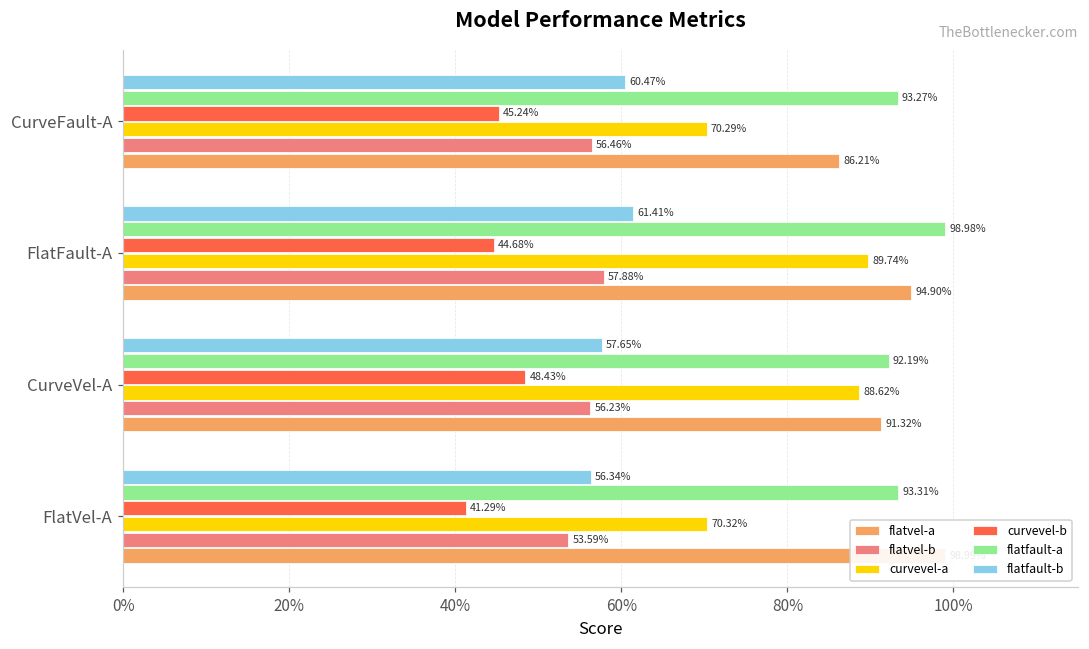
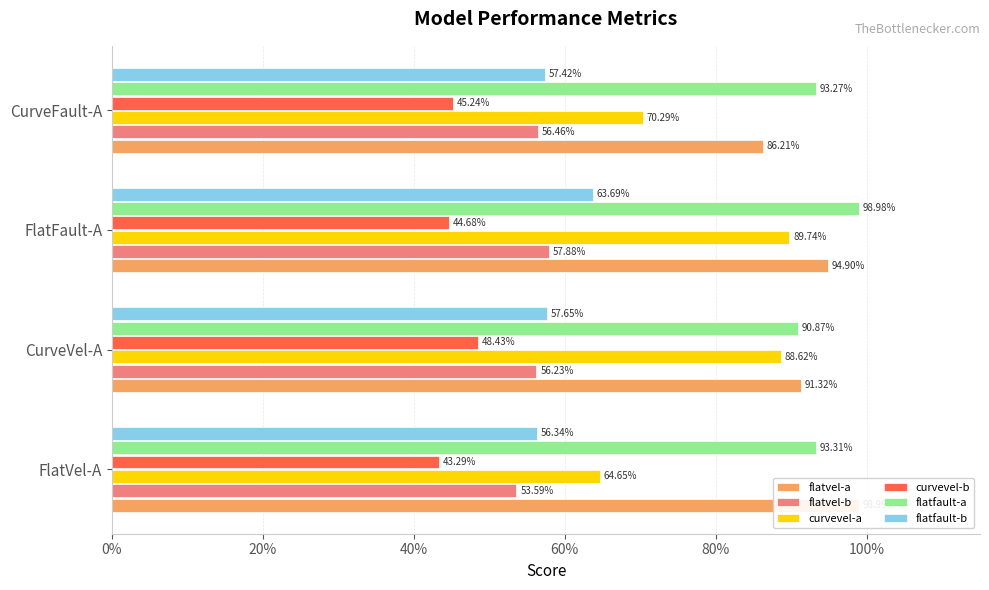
flatfault-b, CurveFault-A: 60.47% -> 57.42%
flatfault-b, FlatFault-A: 61.41% -> 63.69%
flatfault-a, CurveVel-A: 92.19% -> 90.87%
curvevel-b, FlatVel-A: 41.29% -> 43.29%
curvevel-a, FlatVel-A: 70.32% -> 64.65%
